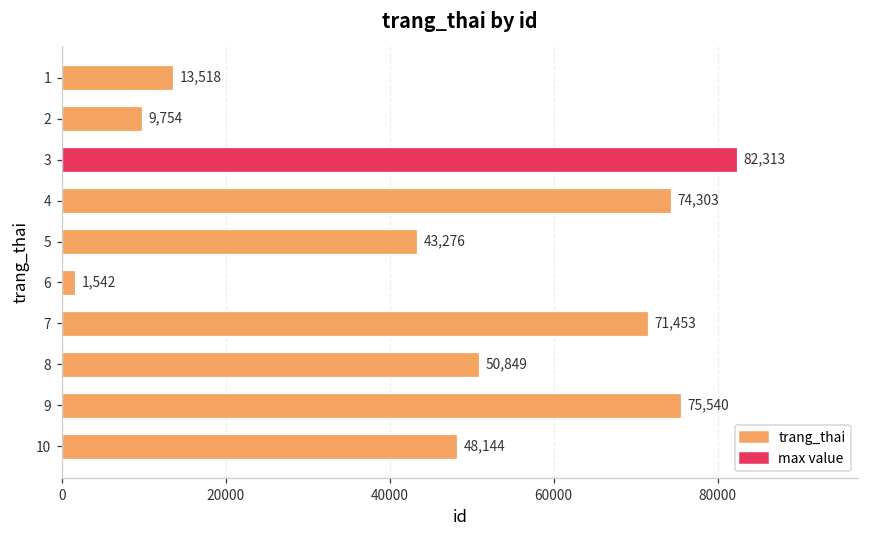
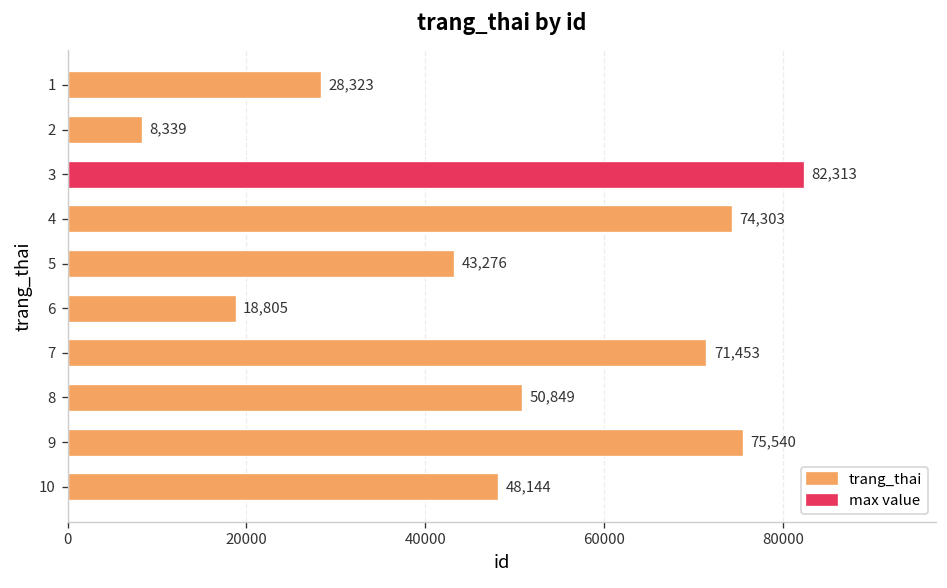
1: 13,518 -> 28,323
2: 9,754 -> 8,339
6: 1,542 -> 18,805
